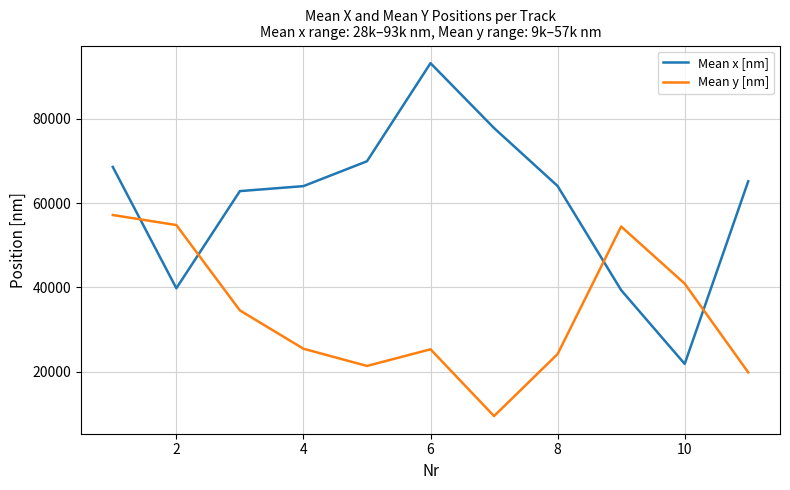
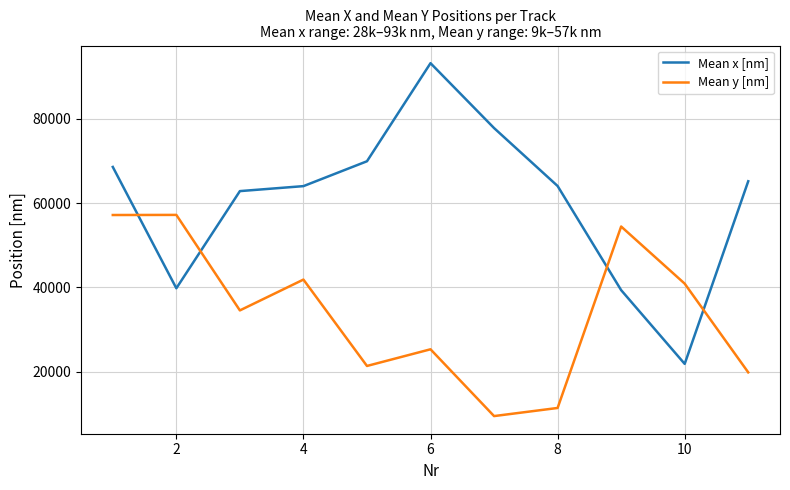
Mean y [nm], 2: 55000 -> 57000
Mean y [nm], 4: 25000 -> 42000
Mean y [nm], 8: 24000 -> 11000
